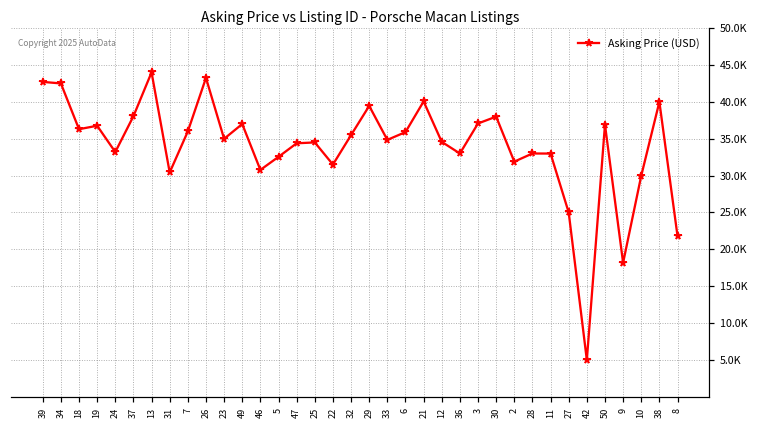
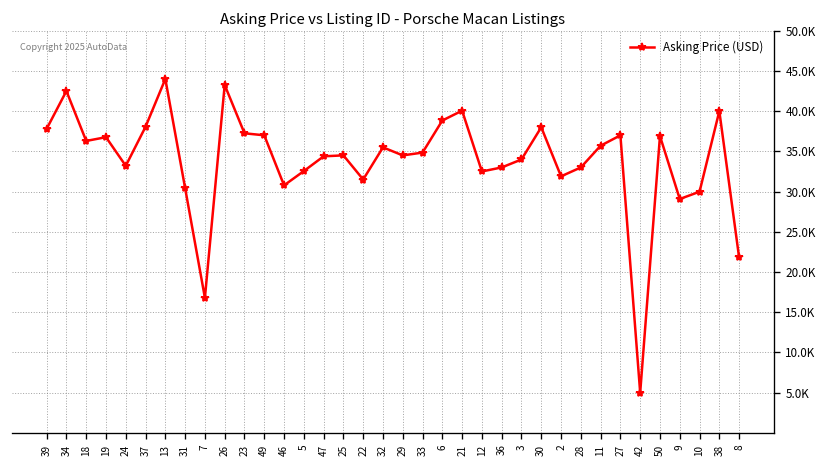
39: 43000 -> 38000
7: 36000 -> 17000
23: 35000 -> 37000
29: 39000 -> 34000
6: 36000 -> 39000
12: 35000 -> 32000
3: 37000 -> 34000
11: 33000 -> 36000
27: 25000 -> 37000
9: 18000 -> 29000
